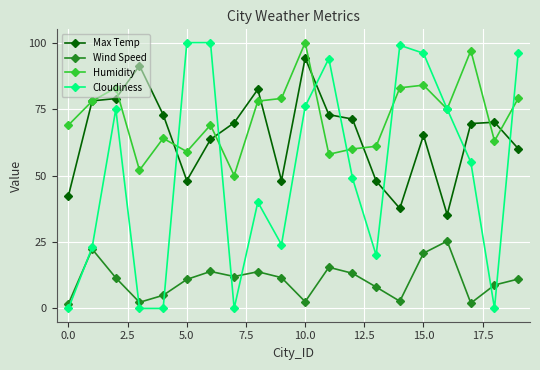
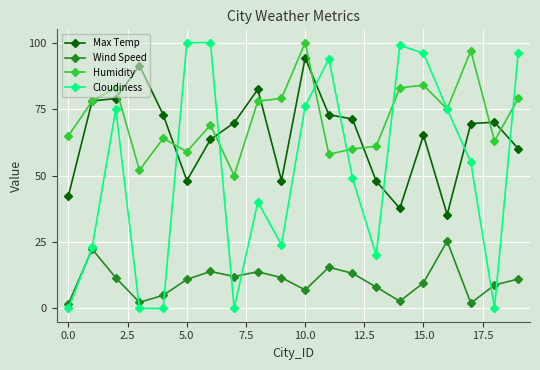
Humidity, 0.0: 69 -> 65
Wind Speed, 10.0: 3 -> 7
Wind Speed, 15.0: 21 -> 10
